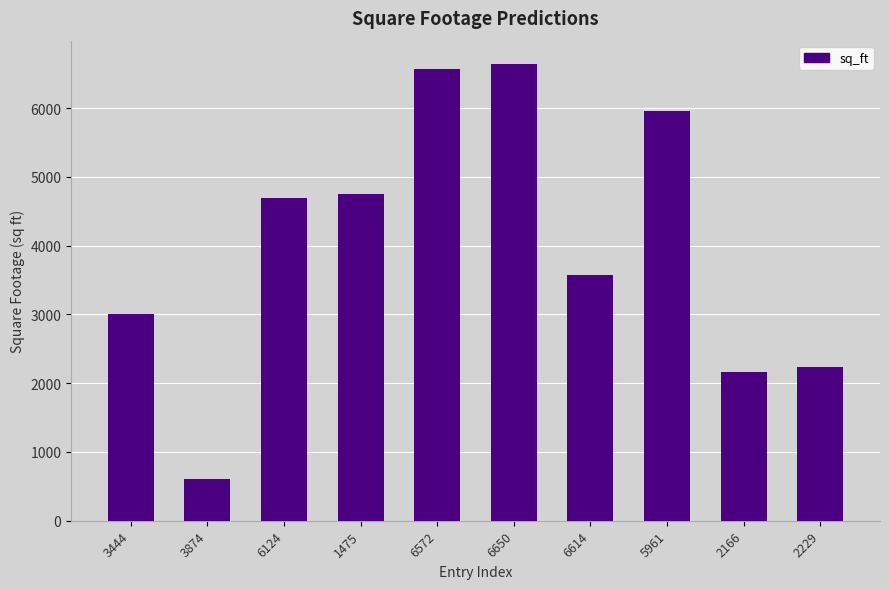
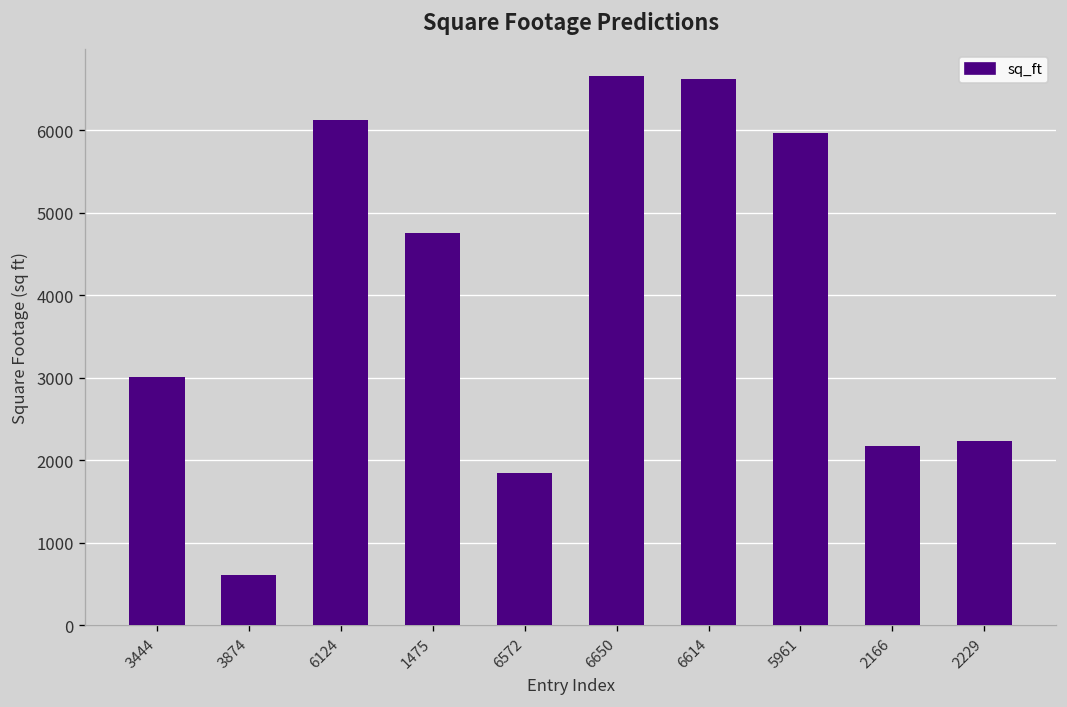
6124: 4700 -> 6100
6572: 6600 -> 1800
6614: 3600 -> 6600
